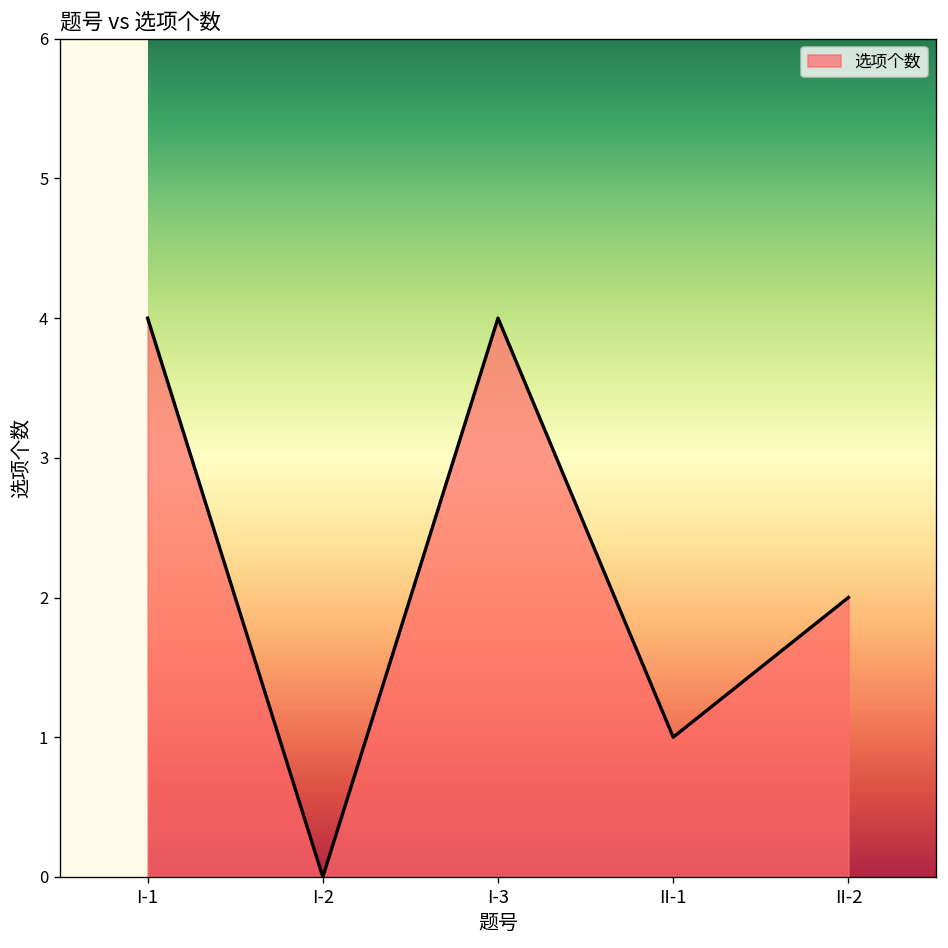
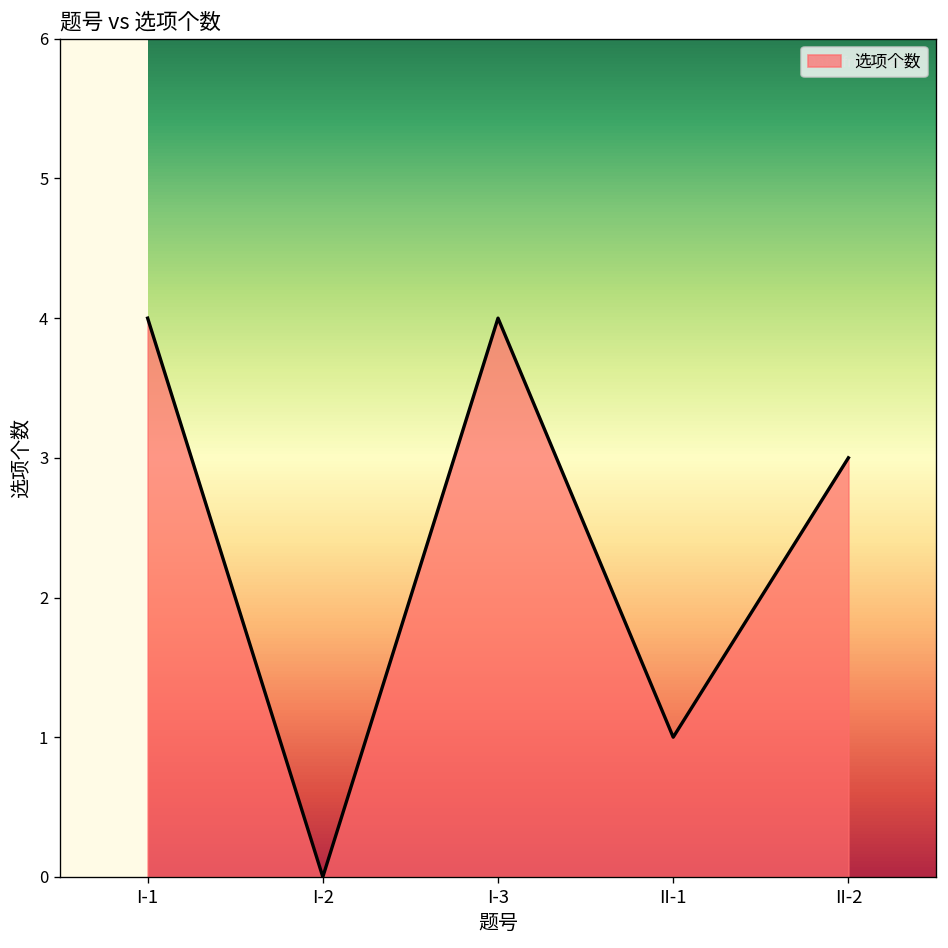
II-2: 2 -> 3
